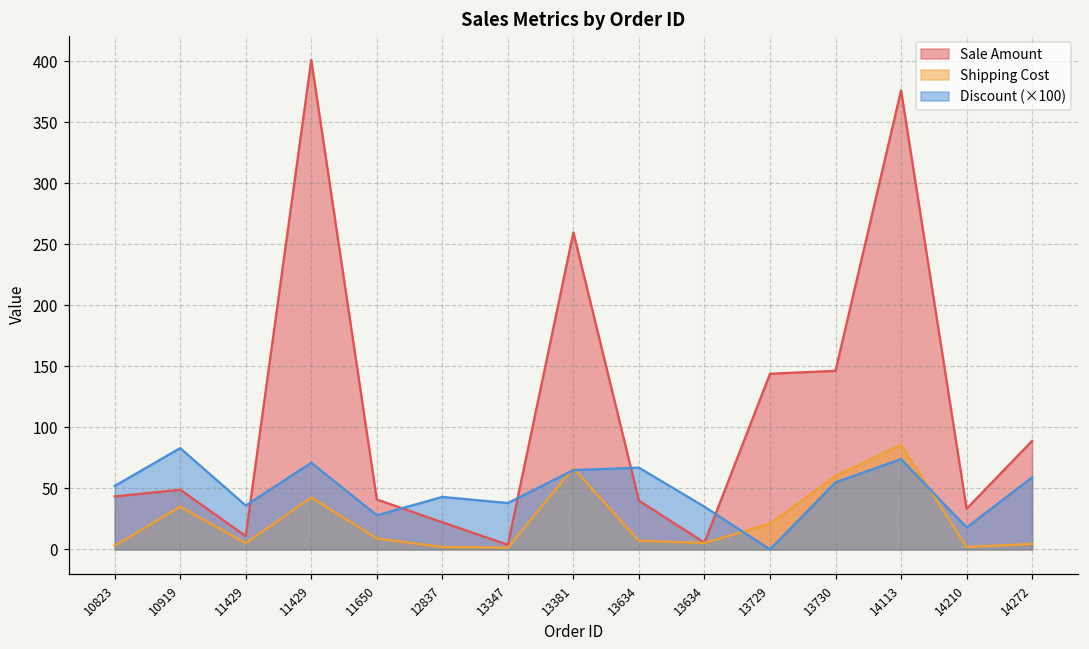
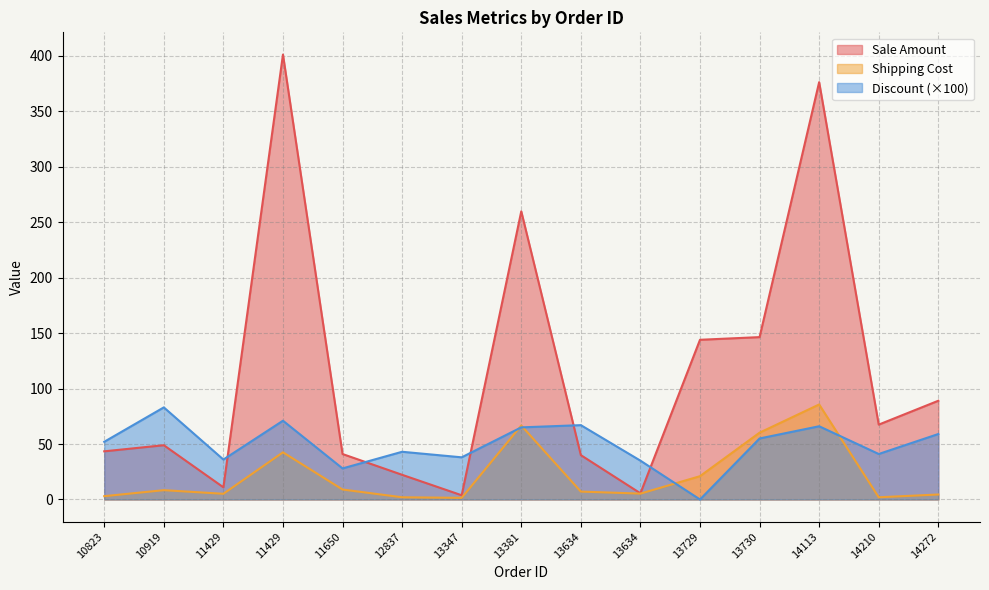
Shipping Cost, 10919: 35 -> 8
Discount (×100), 14113: 74 -> 66
Sale Amount, 14210: 33 -> 67
Discount (×100), 14210: 18 -> 41
